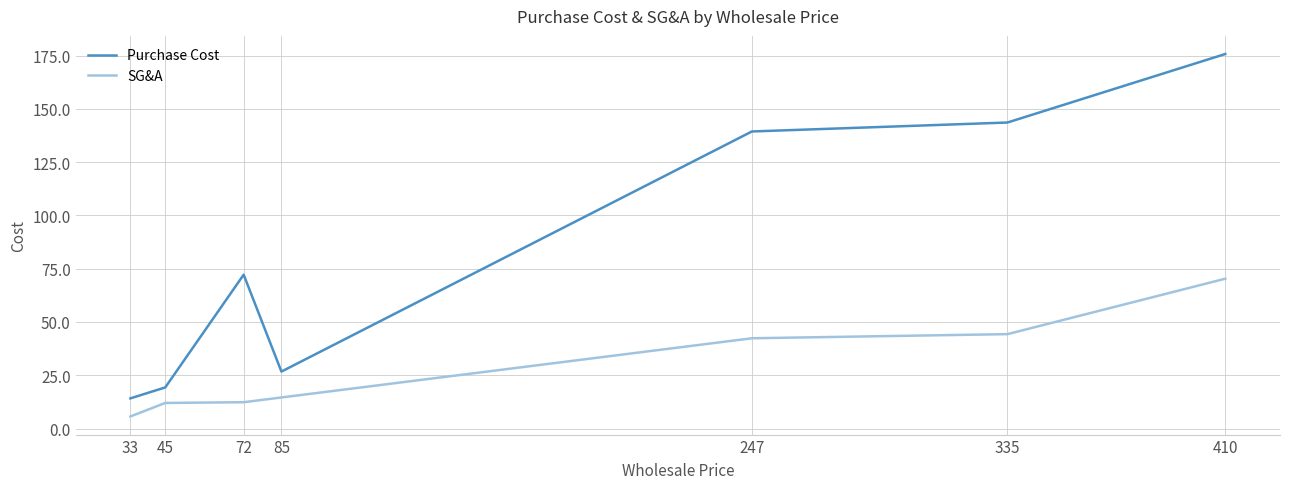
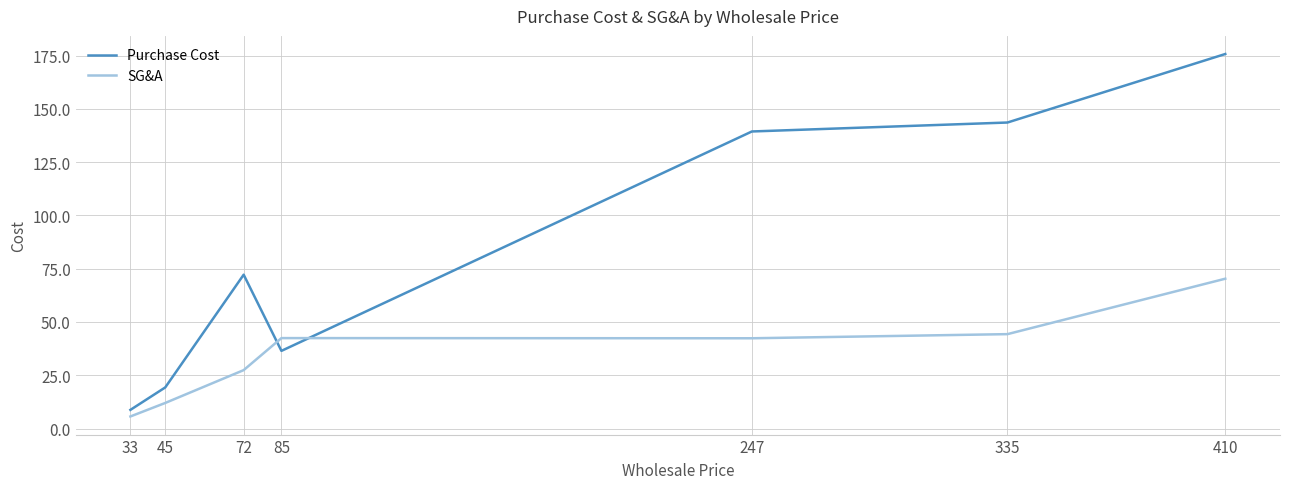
Purchase Cost, 33: 14 -> 9
SG&A, 72: 12 -> 27
Purchase Cost, 85: 27 -> 36
SG&A, 85: 15 -> 42
